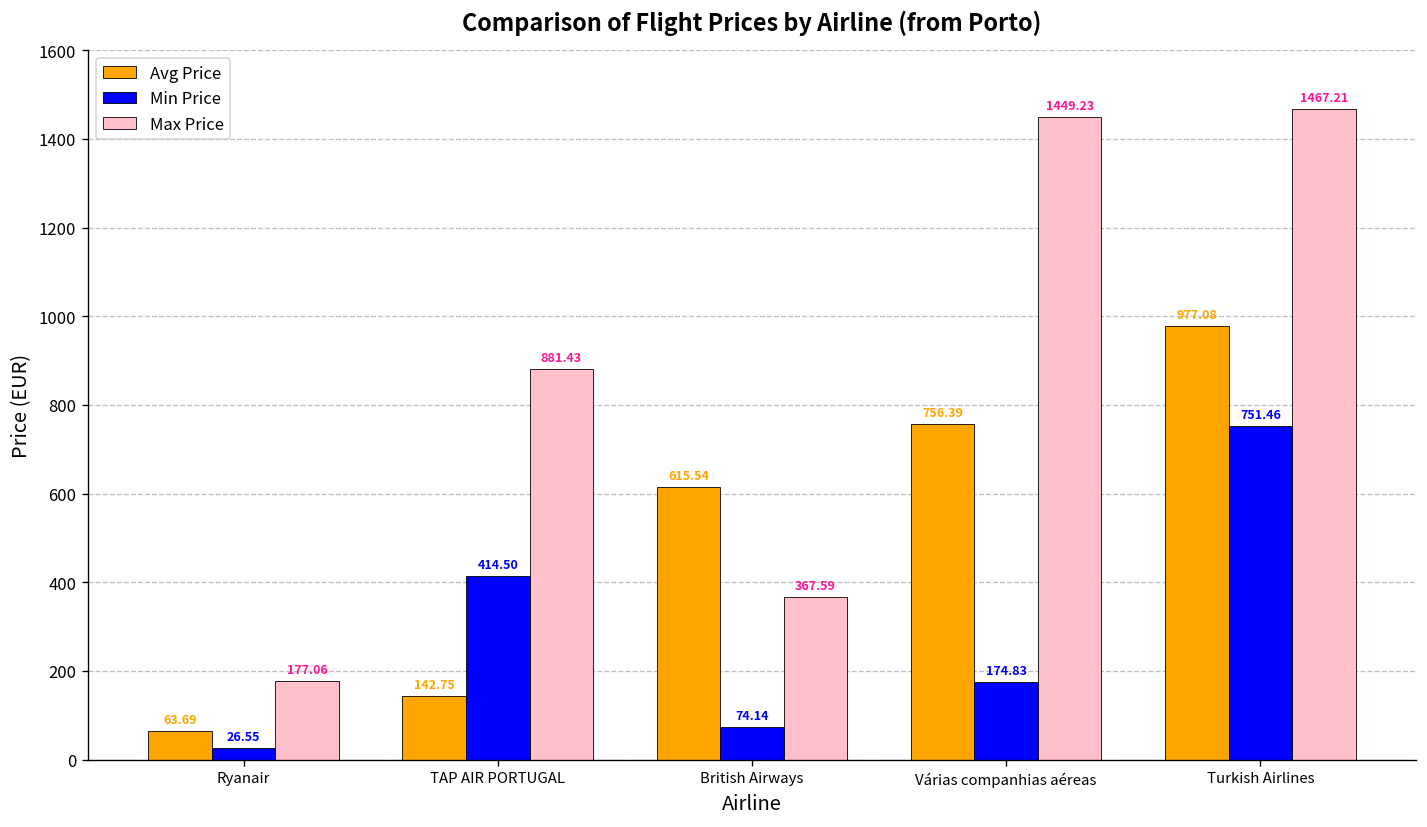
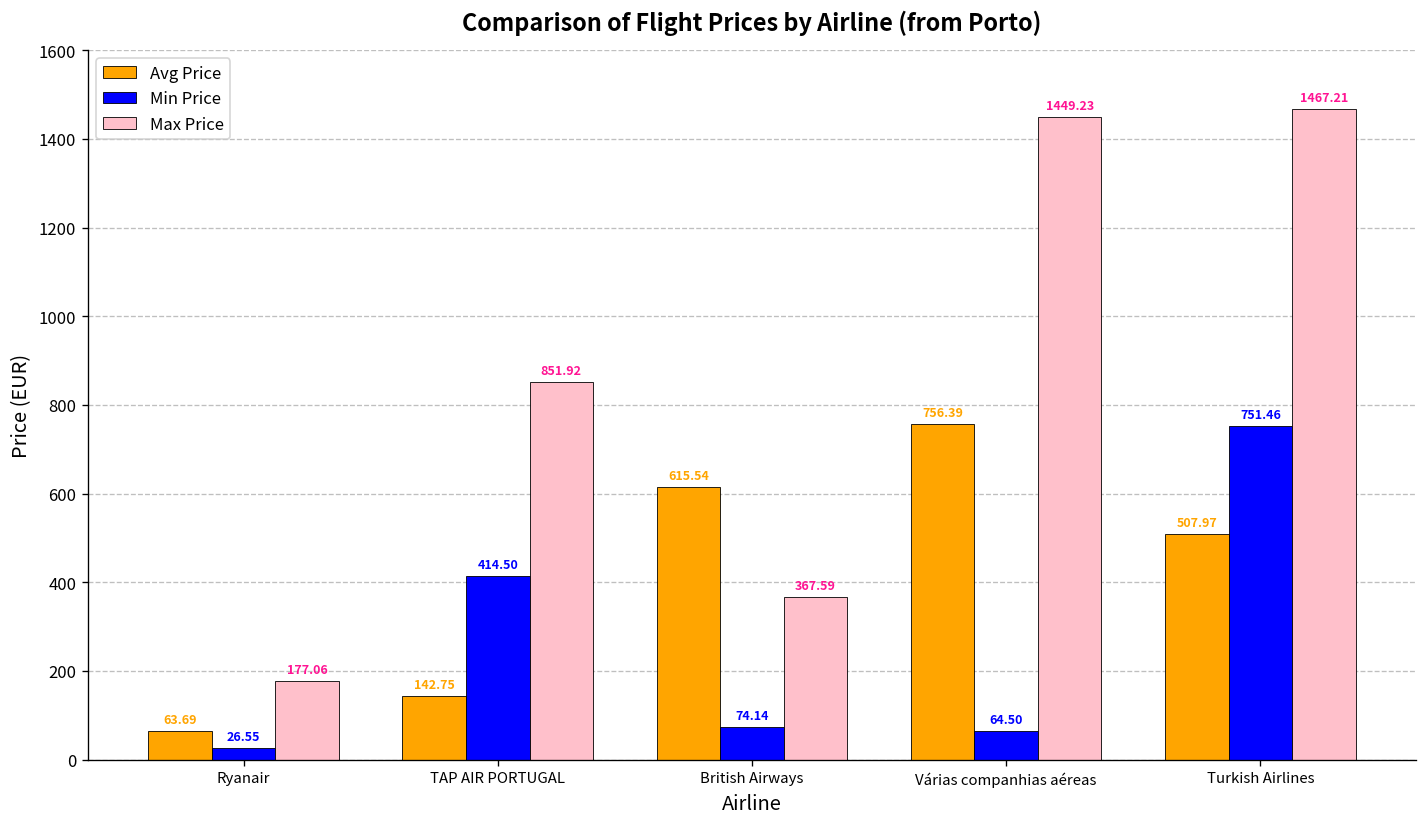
Max Price, TAP AIR PORTUGAL: 881.43 -> 851.92
Min Price, Várias companhias aéreas: 174.83 -> 64.50
Avg Price, Turkish Airlines: 977.08 -> 507.97
